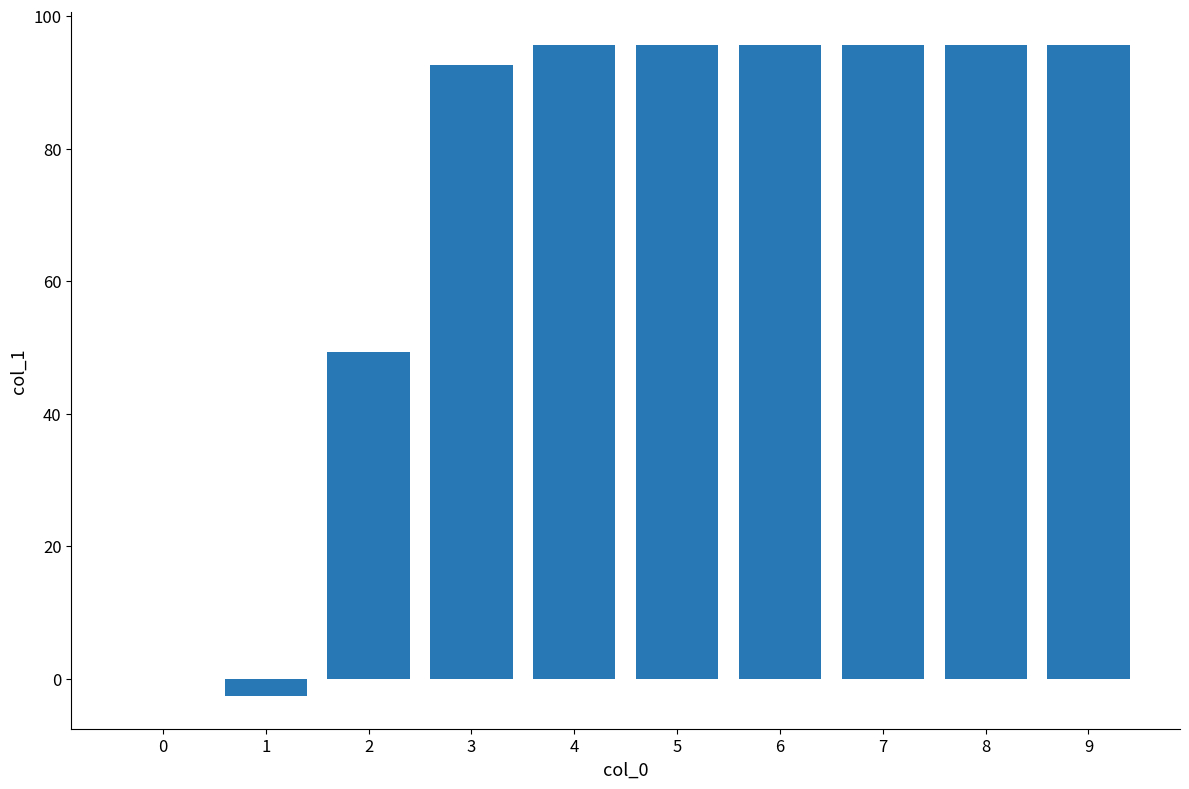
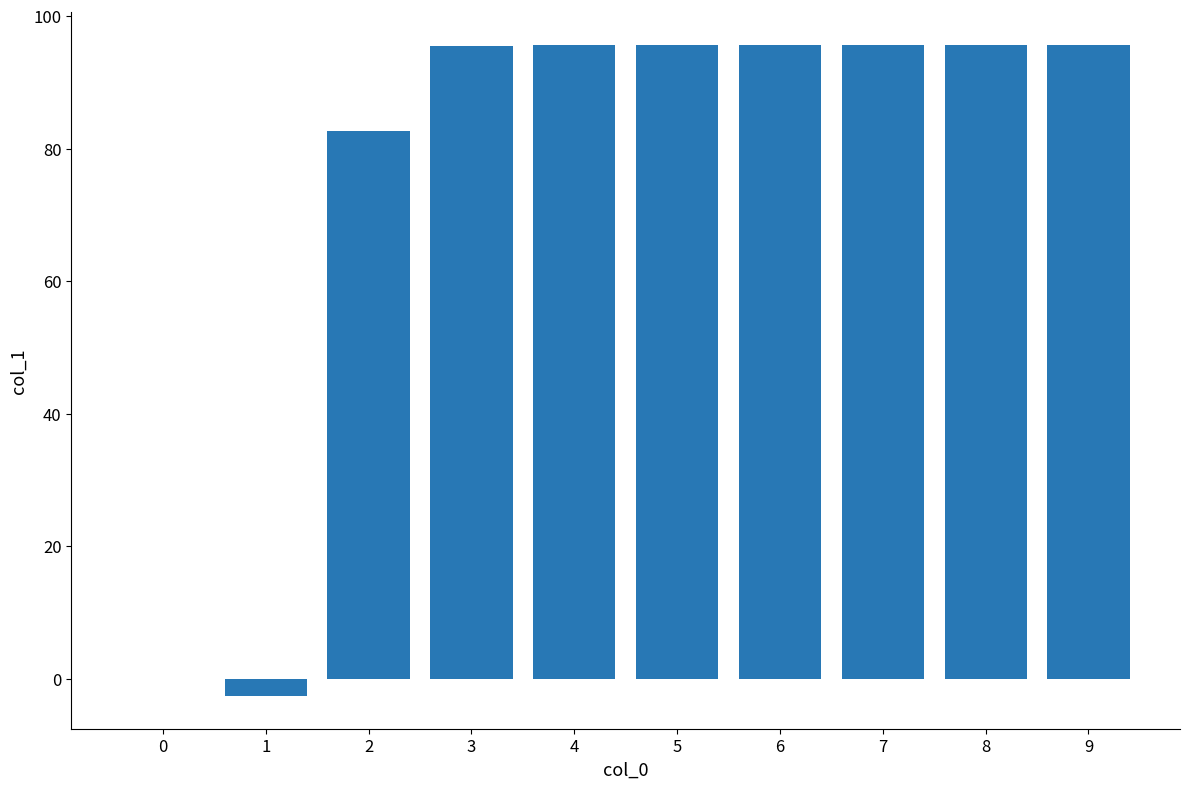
2: 49 -> 83
3: 93 -> 95
